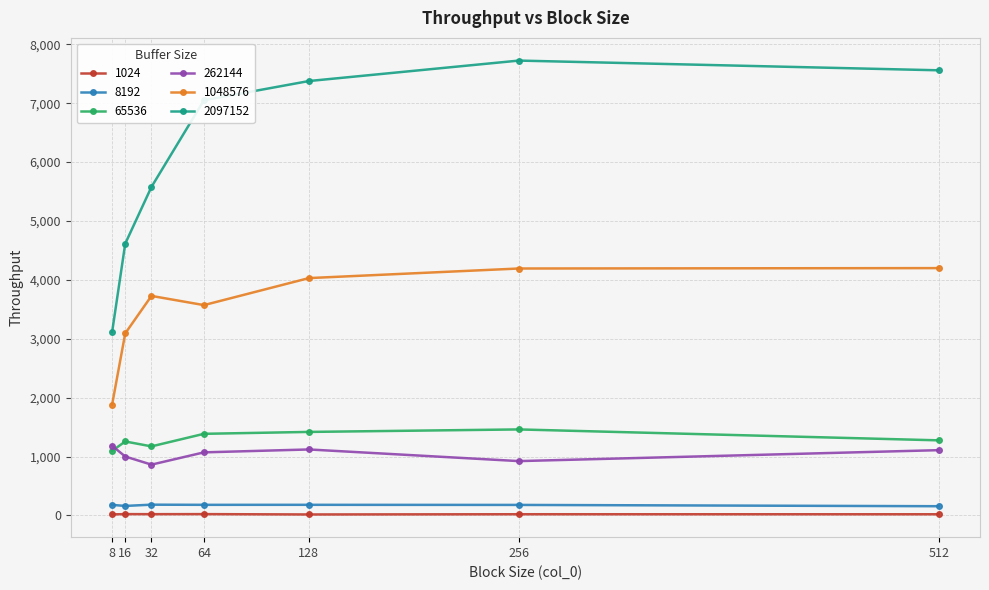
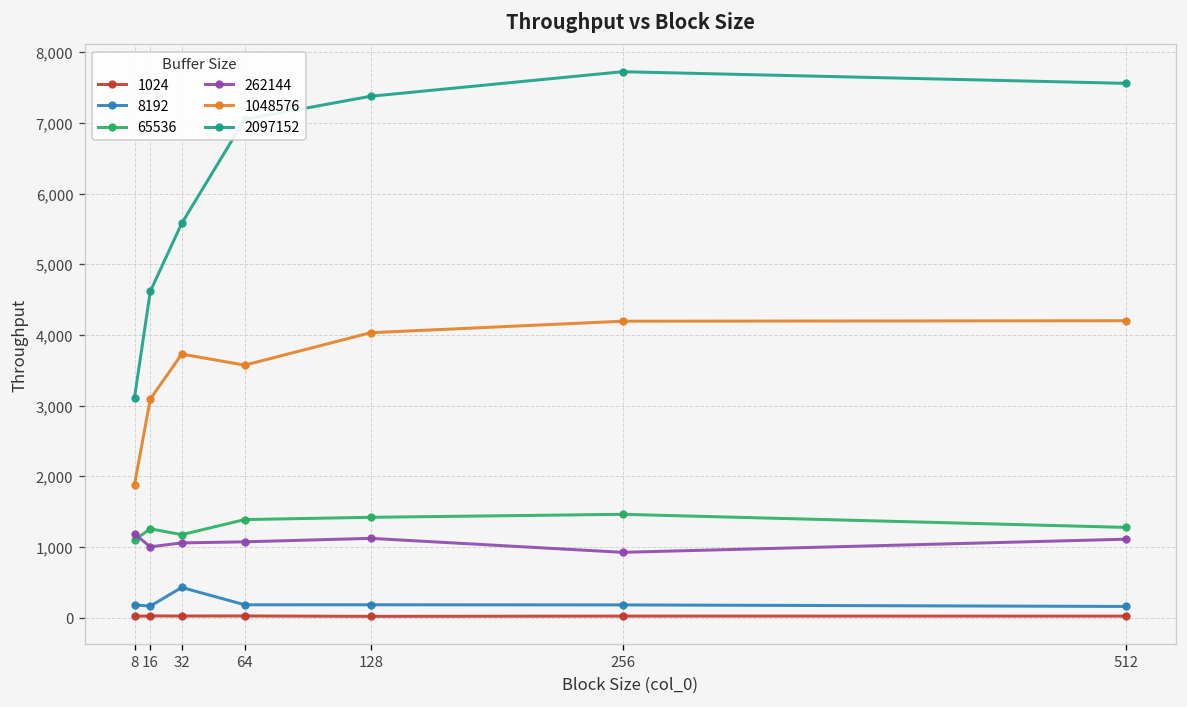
8192, 32: 200 -> 400
262144, 32: 900 -> 1,100
